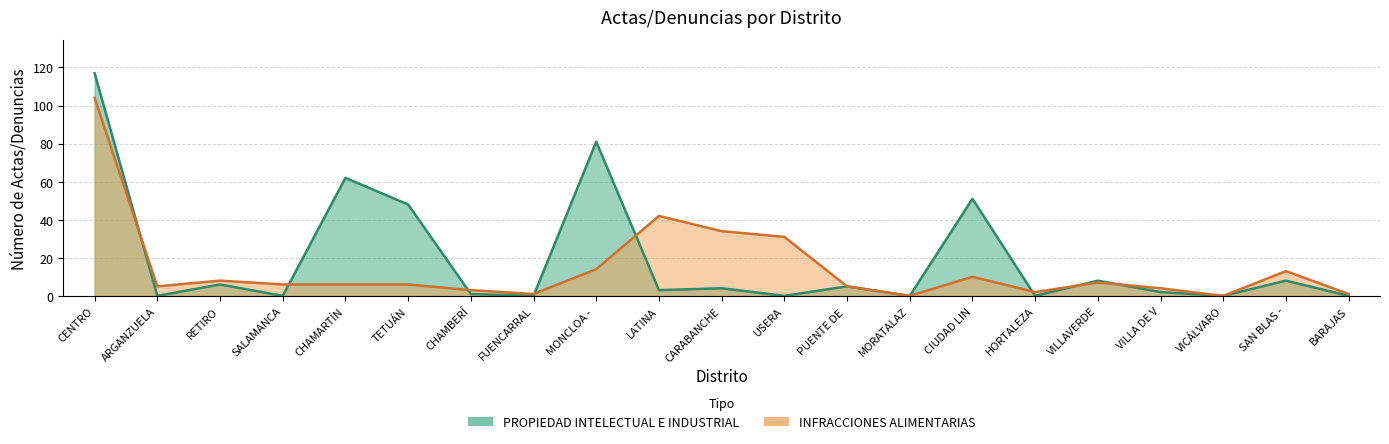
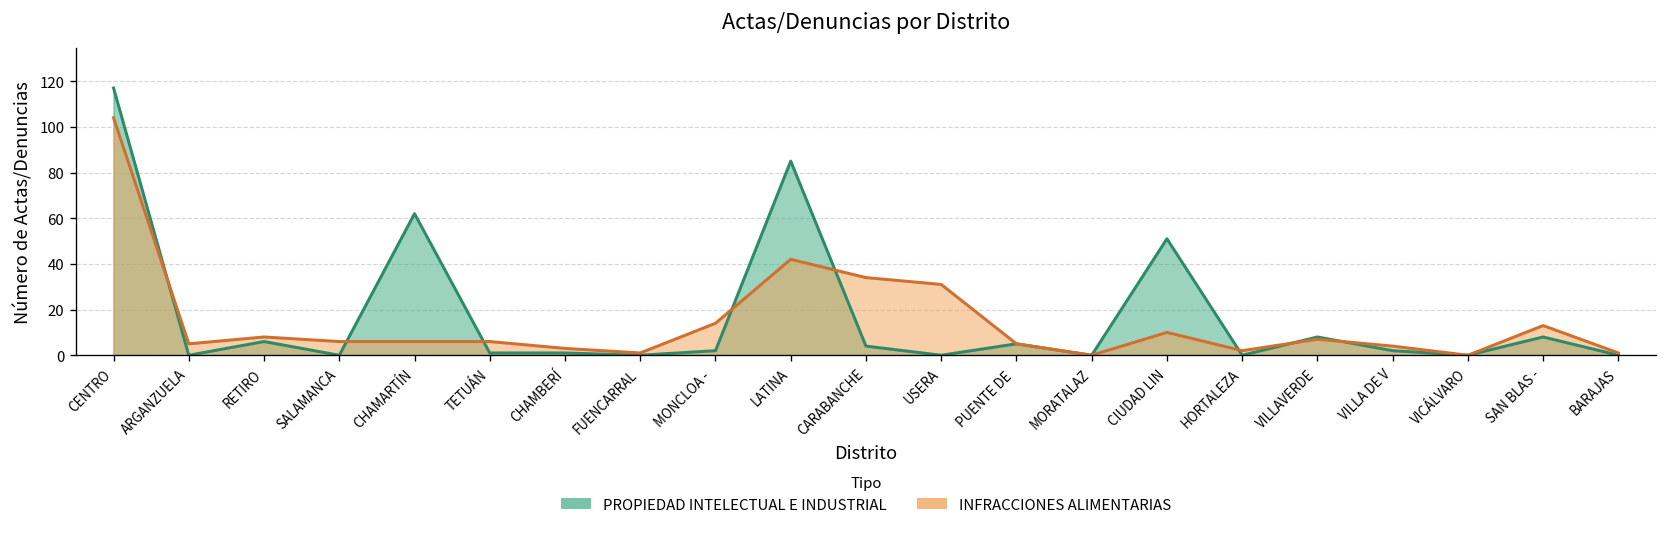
PROPIEDAD INTELECTUAL E INDUSTRIAL, TETUÁN: 48 -> 1
PROPIEDAD INTELECTUAL E INDUSTRIAL, MONCLOA -: 81 -> 2
PROPIEDAD INTELECTUAL E INDUSTRIAL, LATINA: 3 -> 85
